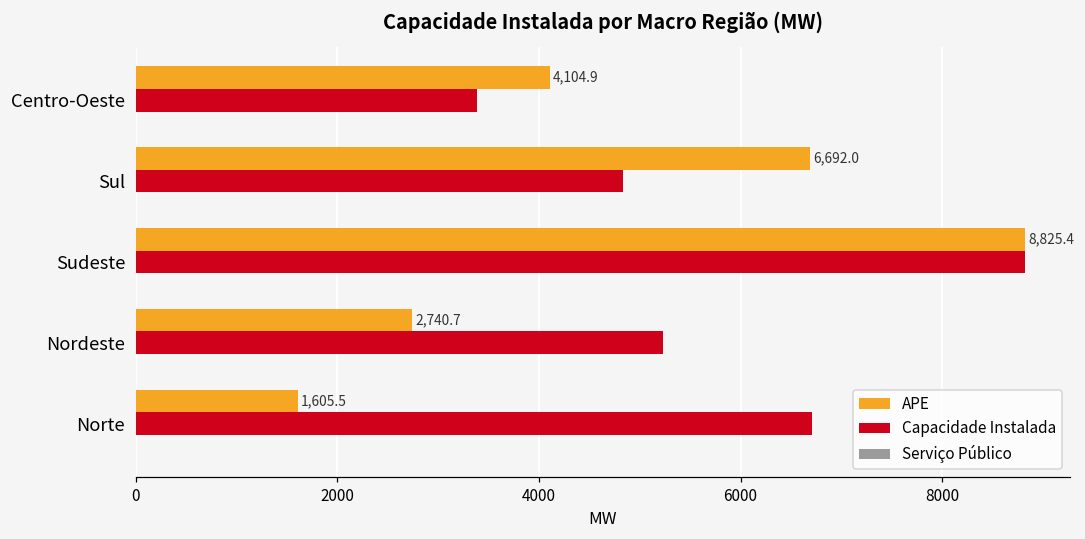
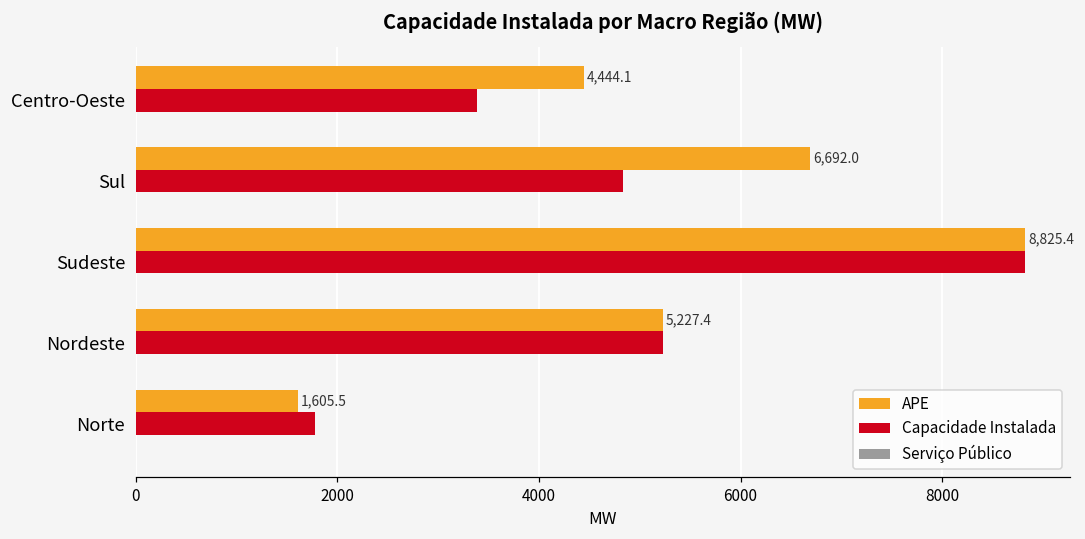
APE, Centro-Oeste: 4,104.9 -> 4,444.1
APE, Nordeste: 2,740.7 -> 5,227.4
Capacidade Instalada, Norte: 6700 -> 1800
